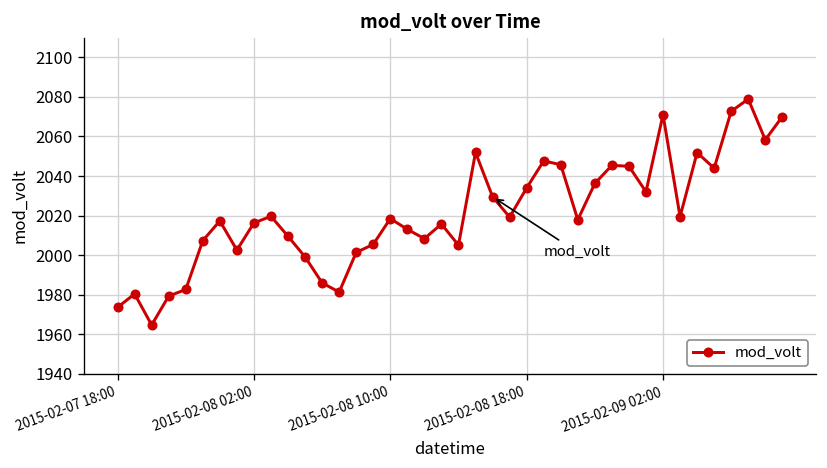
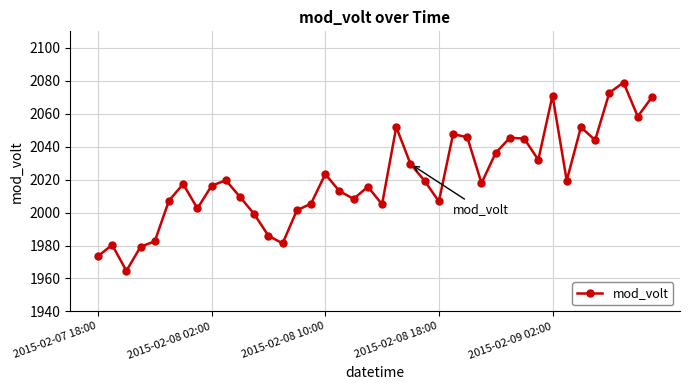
2015-02-08 10:00: 2018 -> 2023
2015-02-08 18:00: 2034 -> 2007
